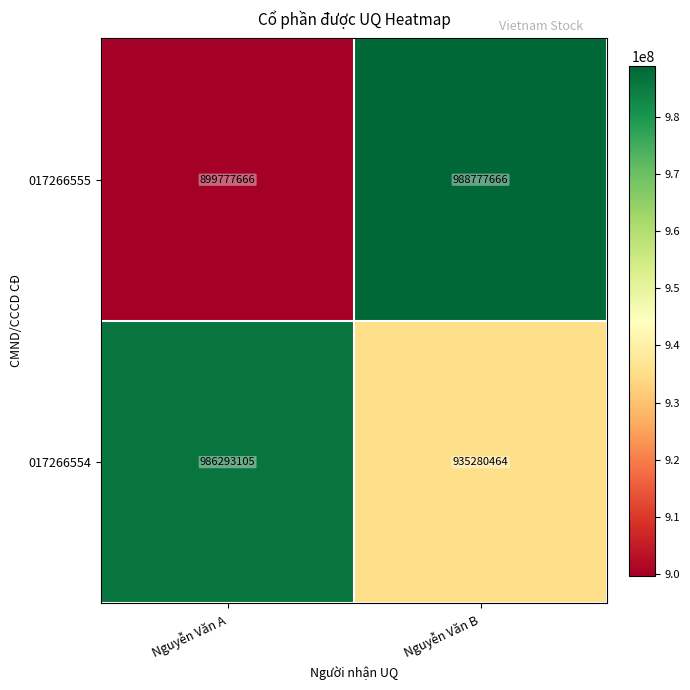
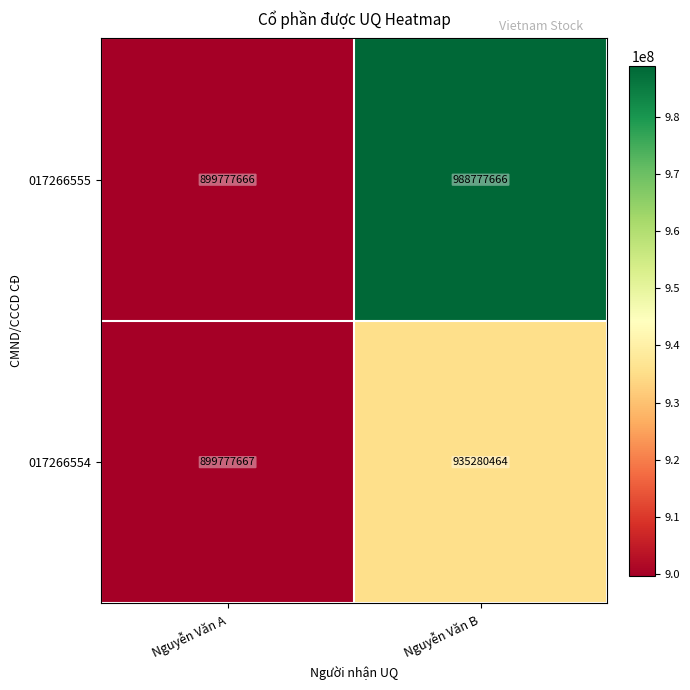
017266554, Nguyễn Văn A: 986293105 -> 899777667
